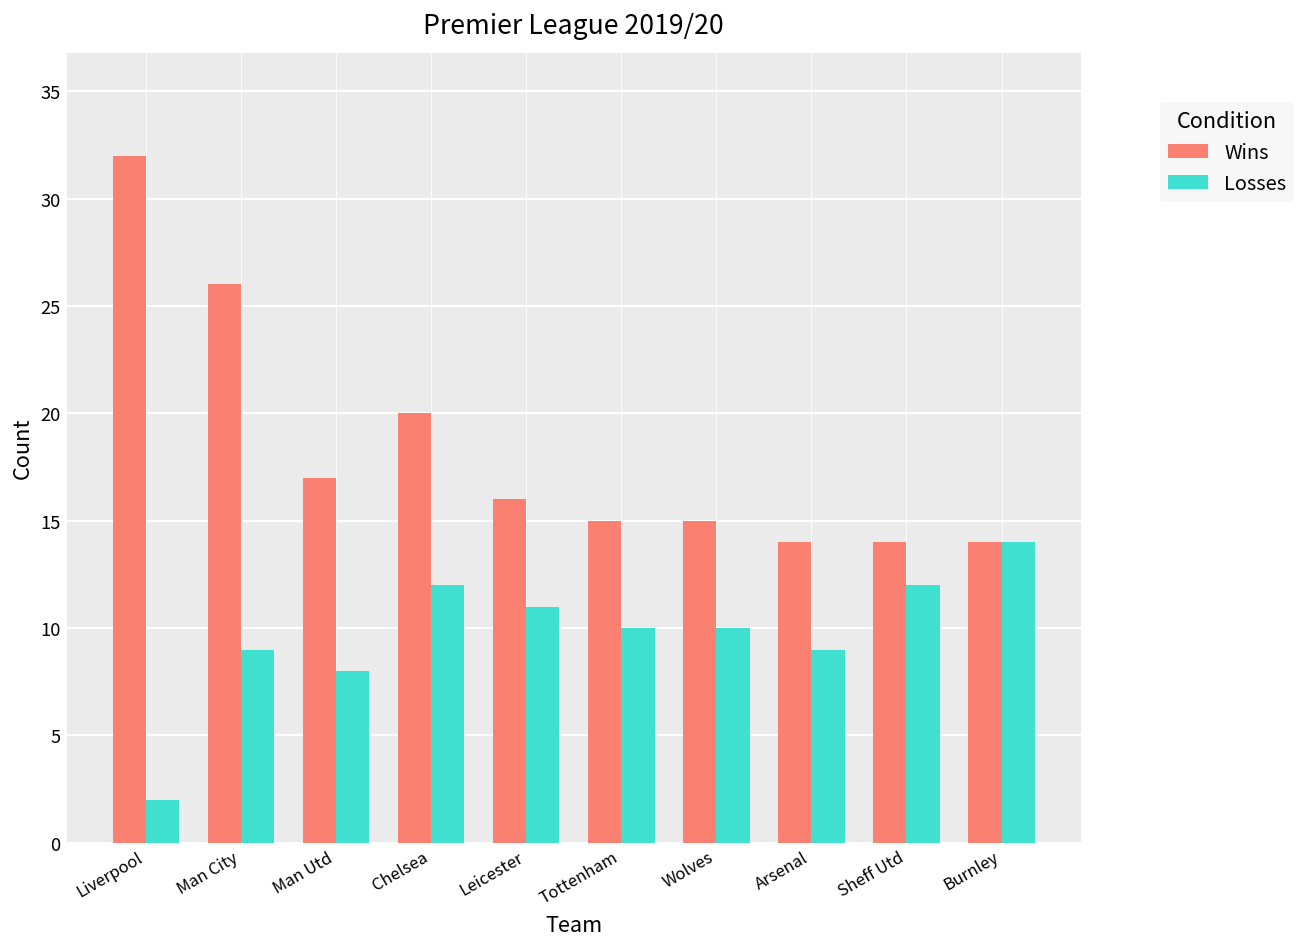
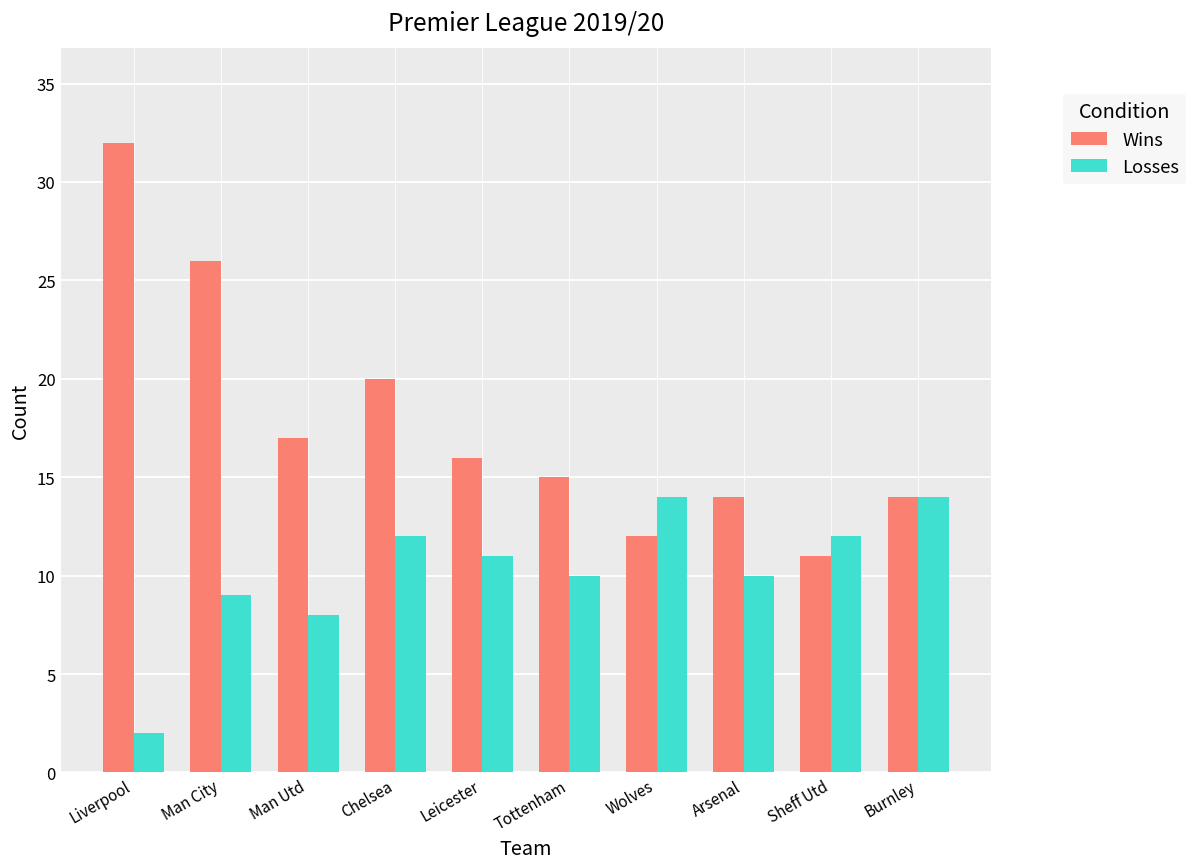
Wins, Wolves: 15 -> 12
Losses, Wolves: 10 -> 14
Losses, Arsenal: 9 -> 10
Wins, Sheff Utd: 14 -> 11
